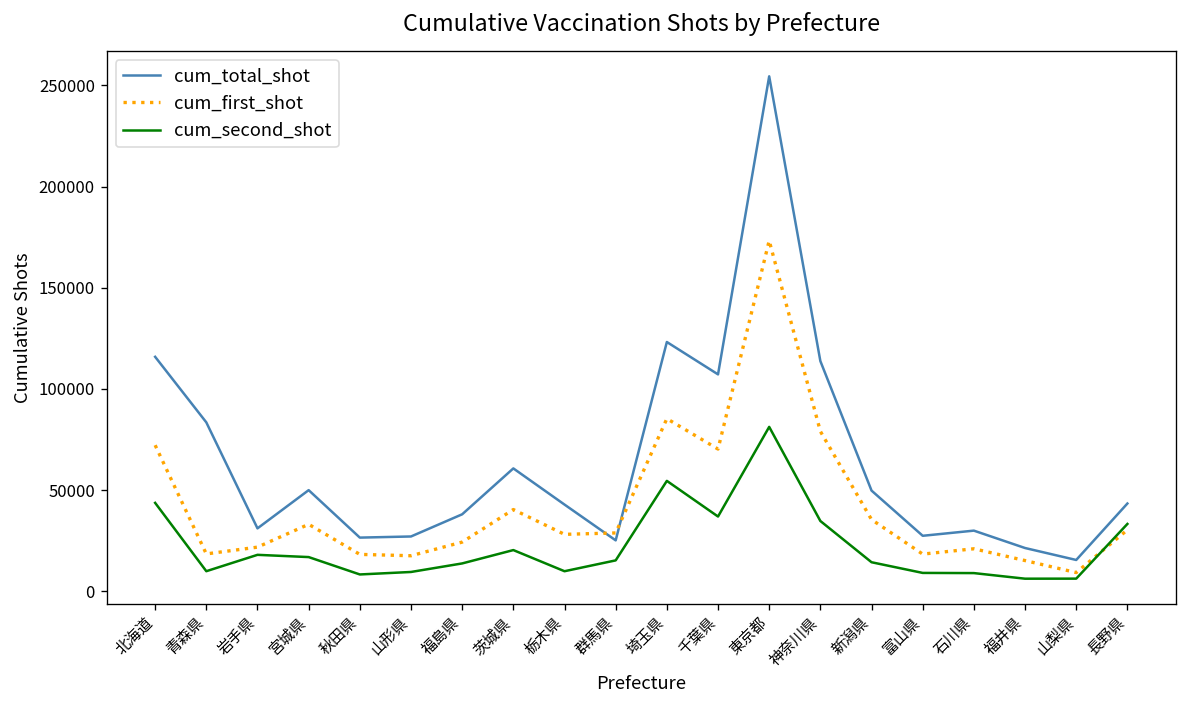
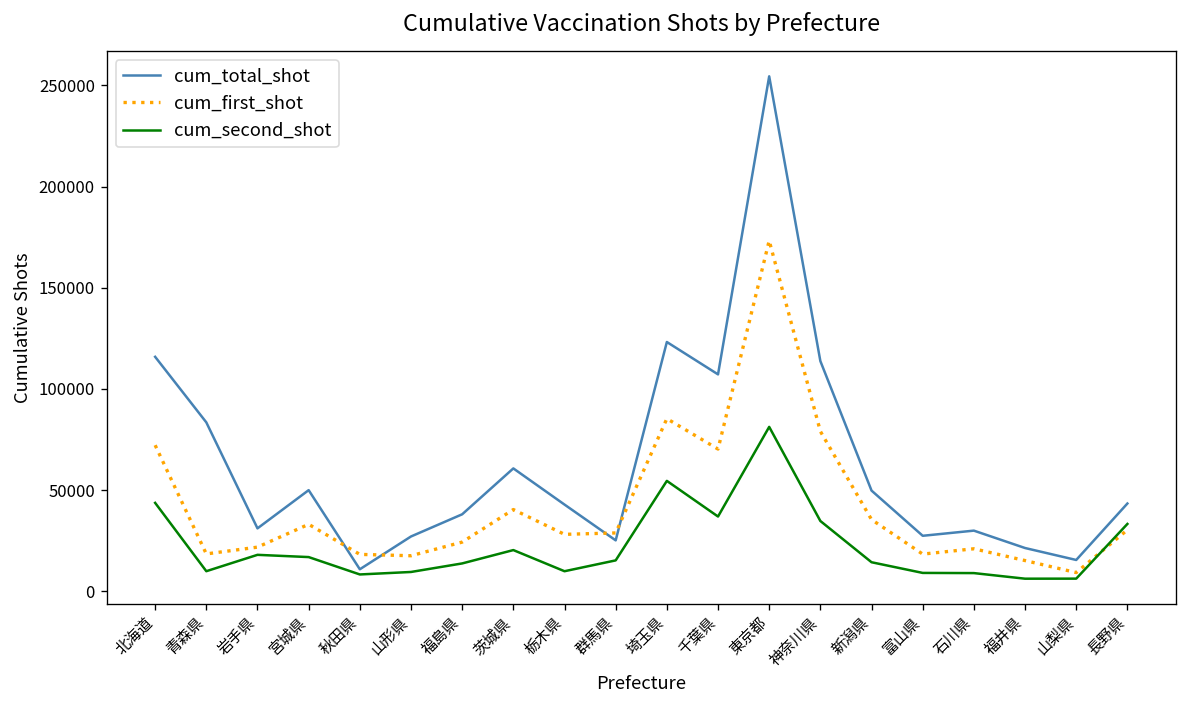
cum_total_shot, 秋田県: 27000 -> 11000
